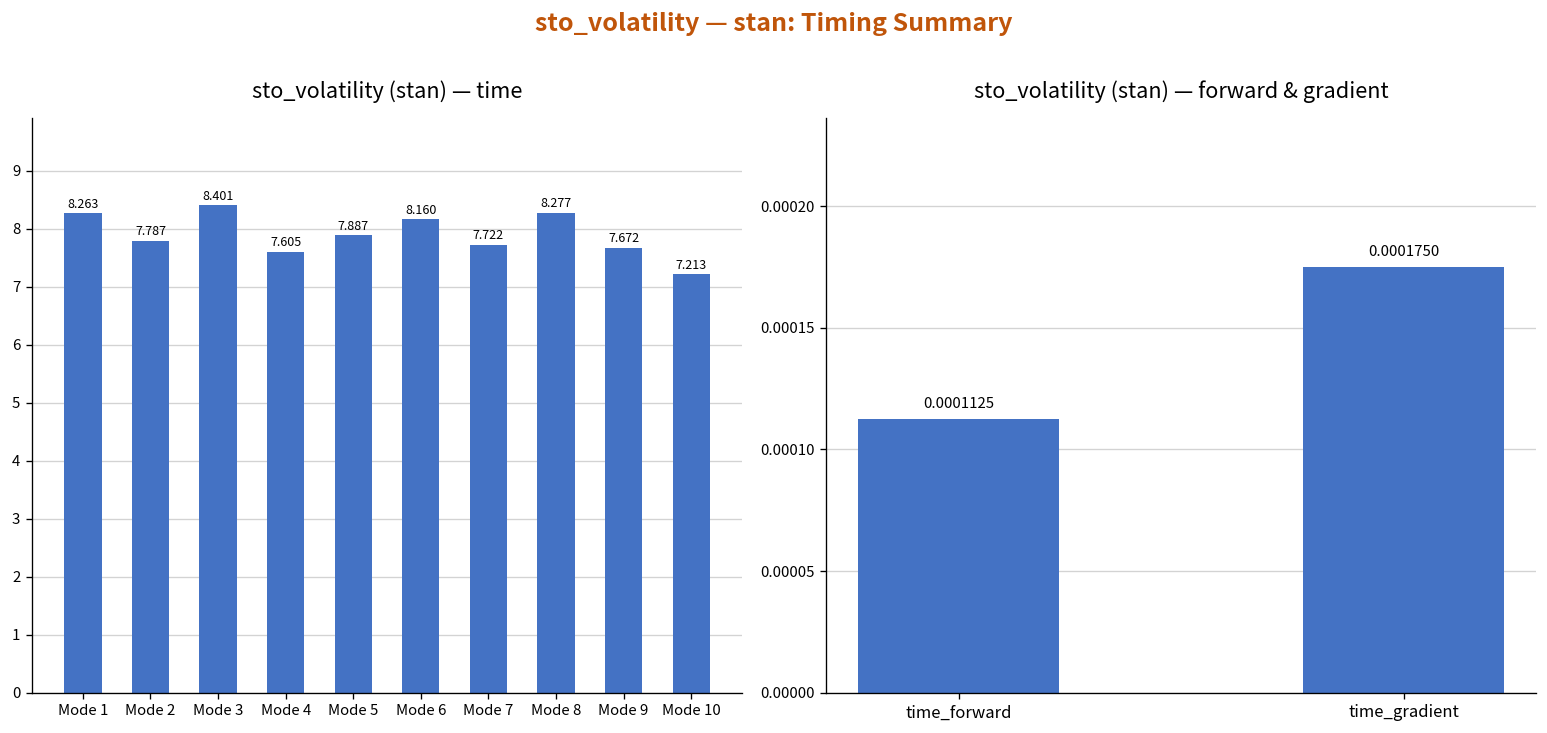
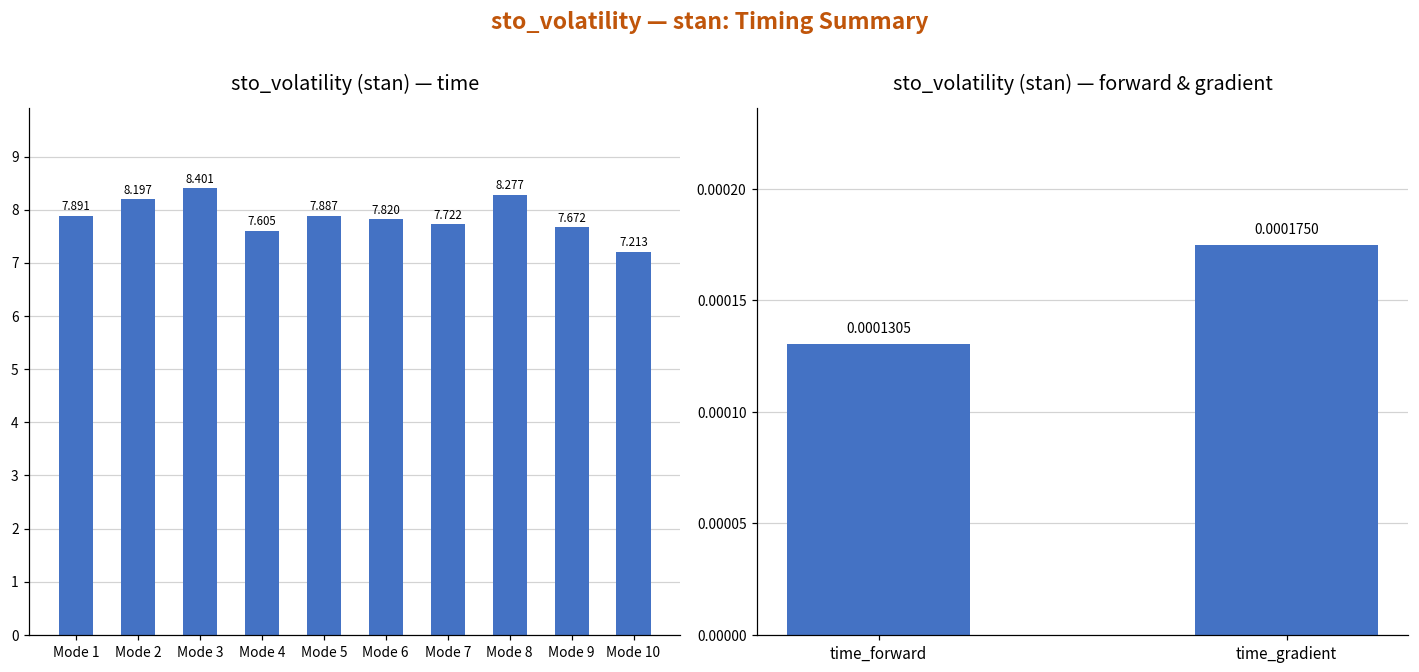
sto_volatility (stan) — time, Mode 1: 8.263 -> 7.891
sto_volatility (stan) — time, Mode 2: 7.787 -> 8.197
sto_volatility (stan) — time, Mode 6: 8.160 -> 7.820
sto_volatility (stan) — forward & gradient, time_forward: 0.0001125 -> 0.0001305
